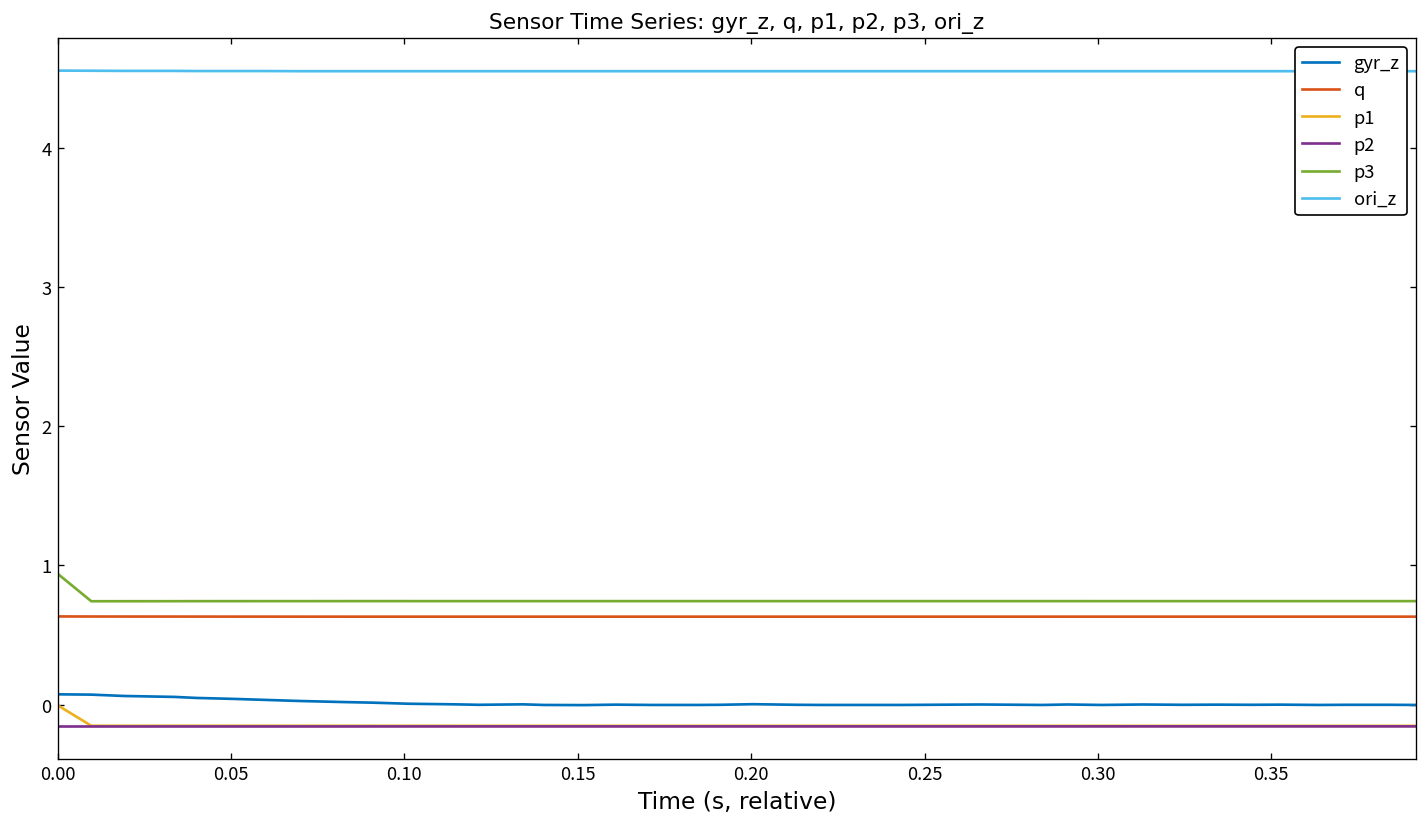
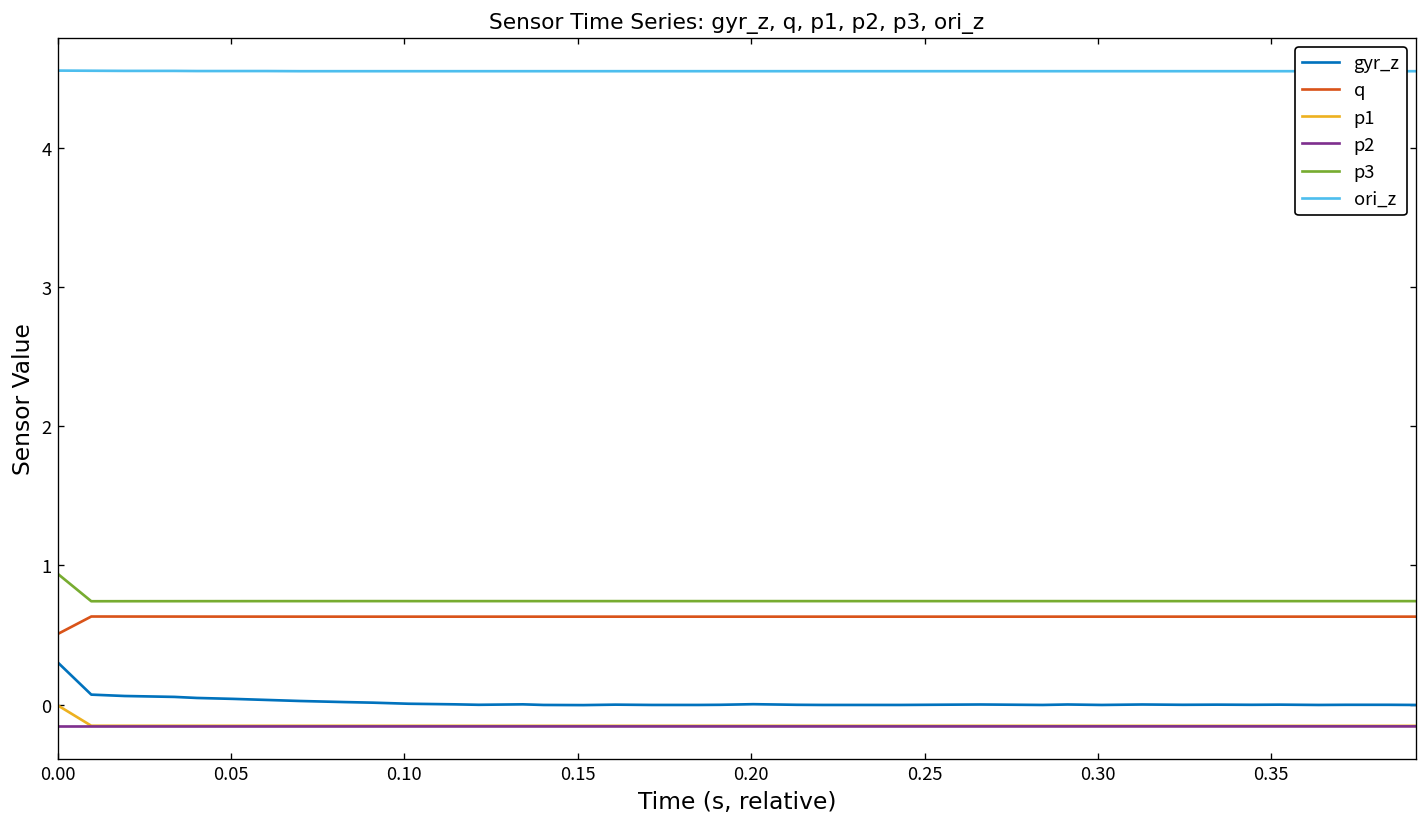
gyr_z, 0.00: 0.07 -> 0.31
q, 0.00: 0.63 -> 0.51
